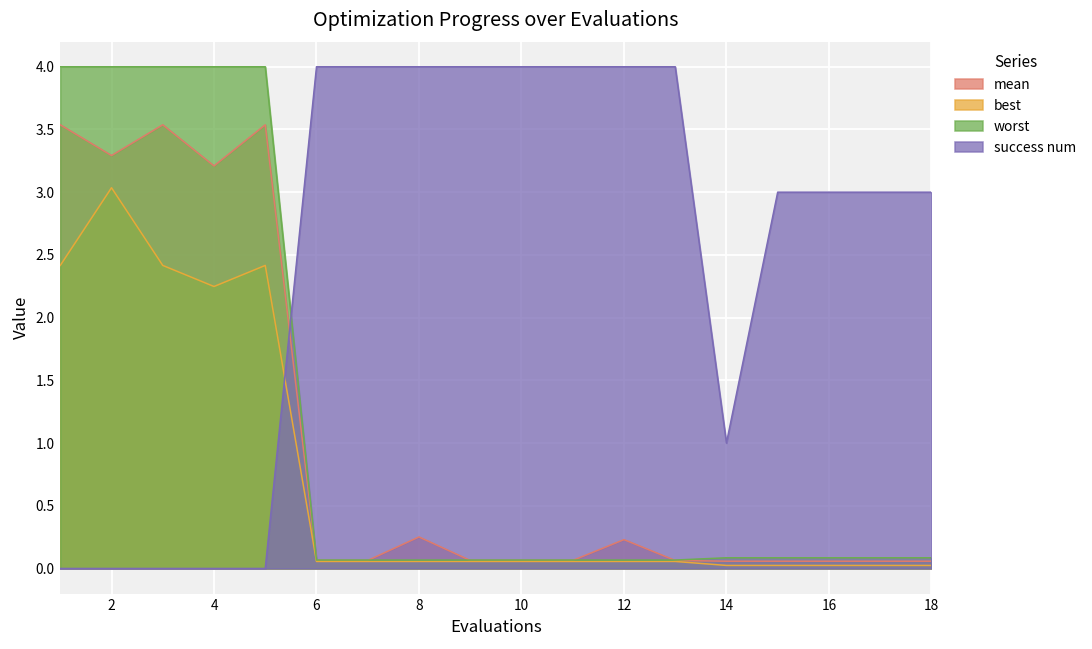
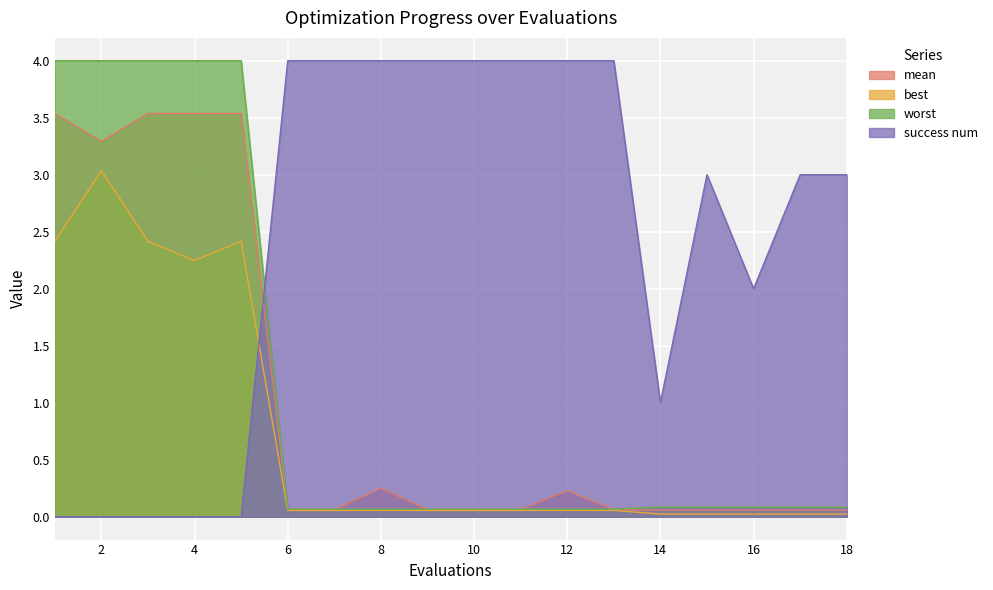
mean, 4: 3.21 -> 3.54
success num, 16: 3 -> 2
